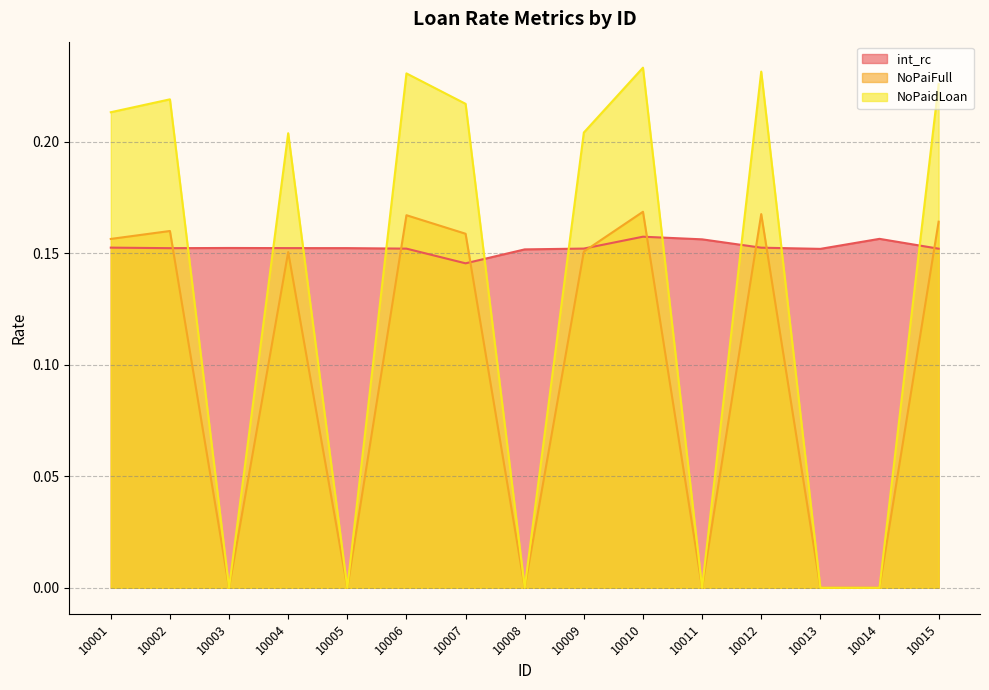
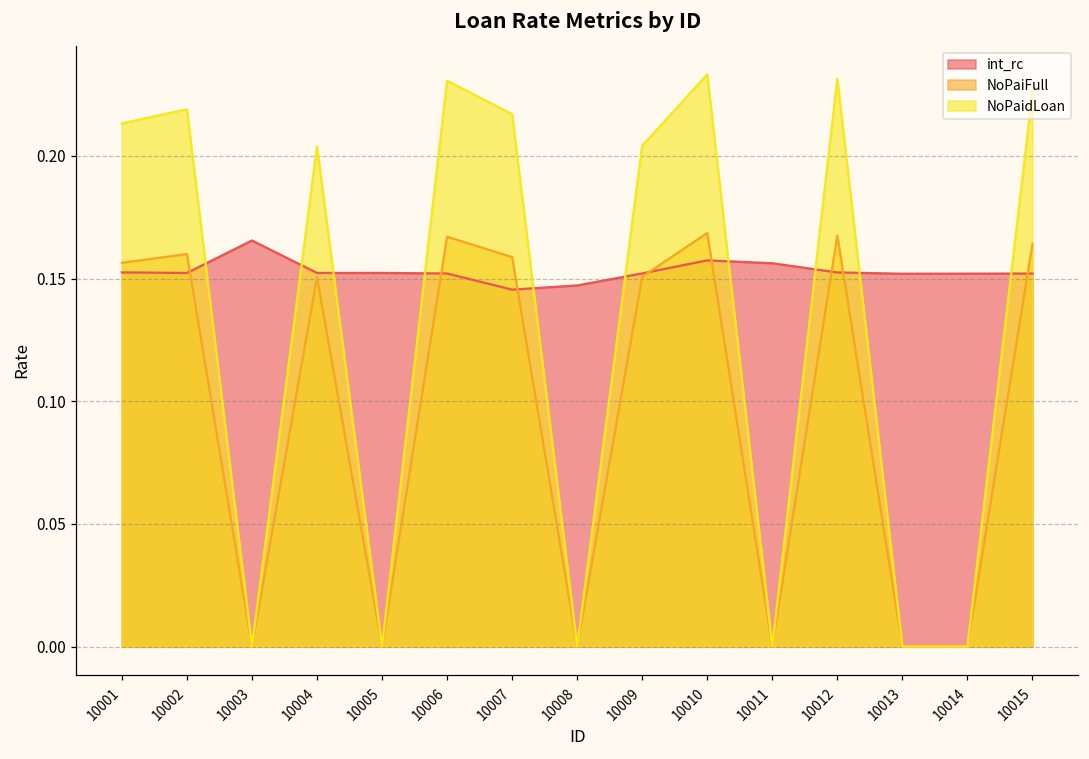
int_rc, 10003: 0.152 -> 0.165
int_rc, 10008: 0.152 -> 0.147
int_rc, 10014: 0.156 -> 0.152
